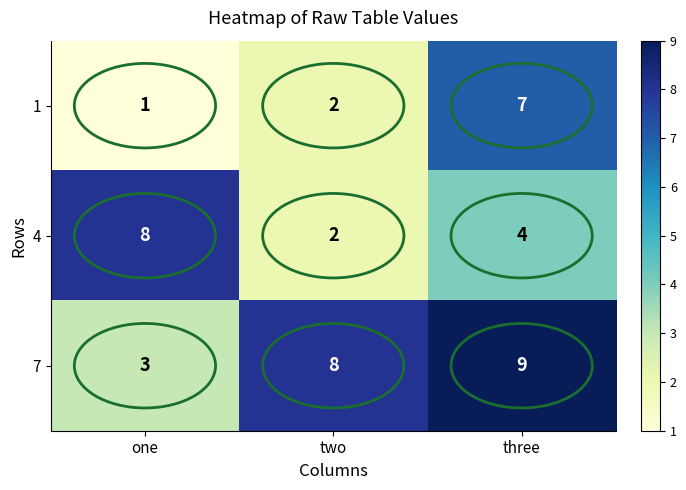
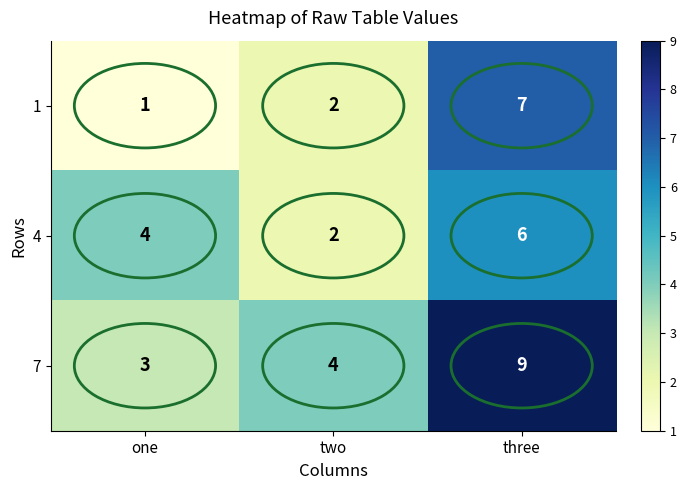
4, one: 8 -> 4
4, three: 4 -> 6
7, two: 8 -> 4
